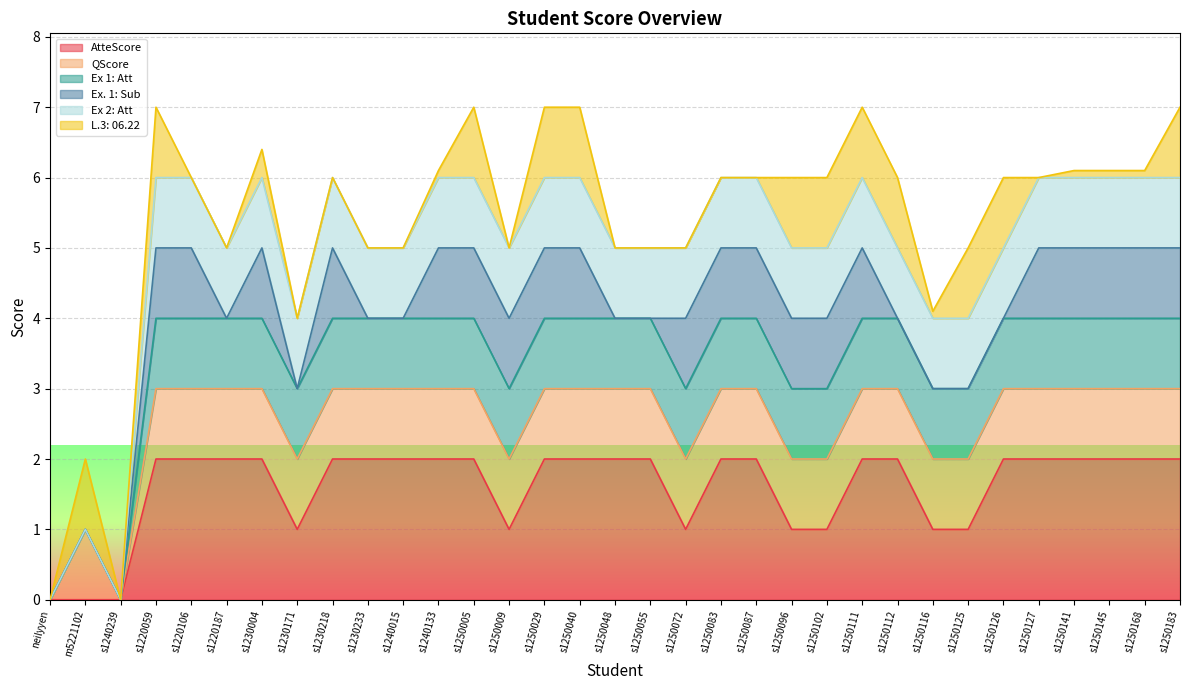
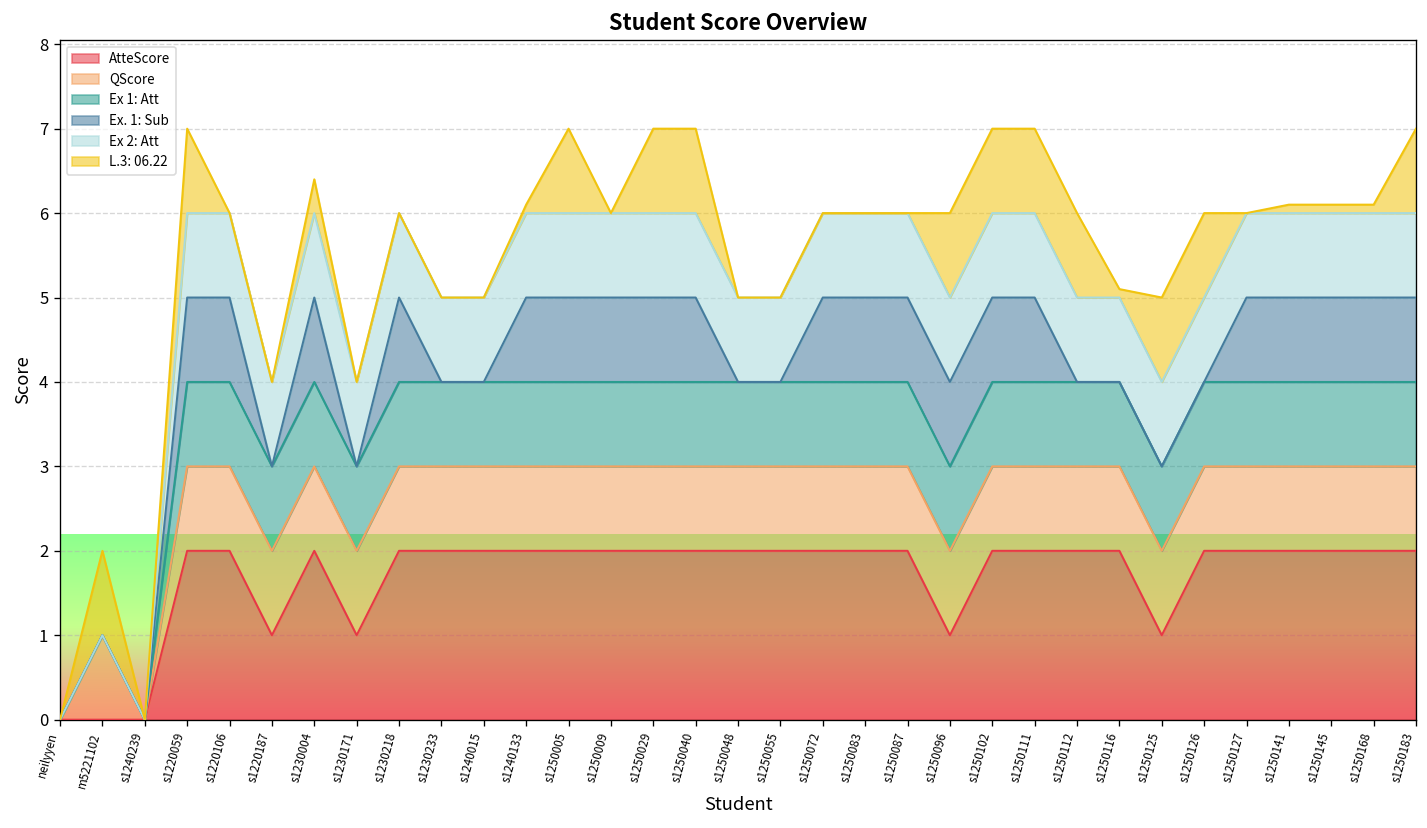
AtteScore, s1220187: 2 -> 1
AtteScore, s1250009: 1 -> 2
AtteScore, s1250072: 1 -> 2
AtteScore, s1250102: 1 -> 2
AtteScore, s1250116: 1 -> 2
